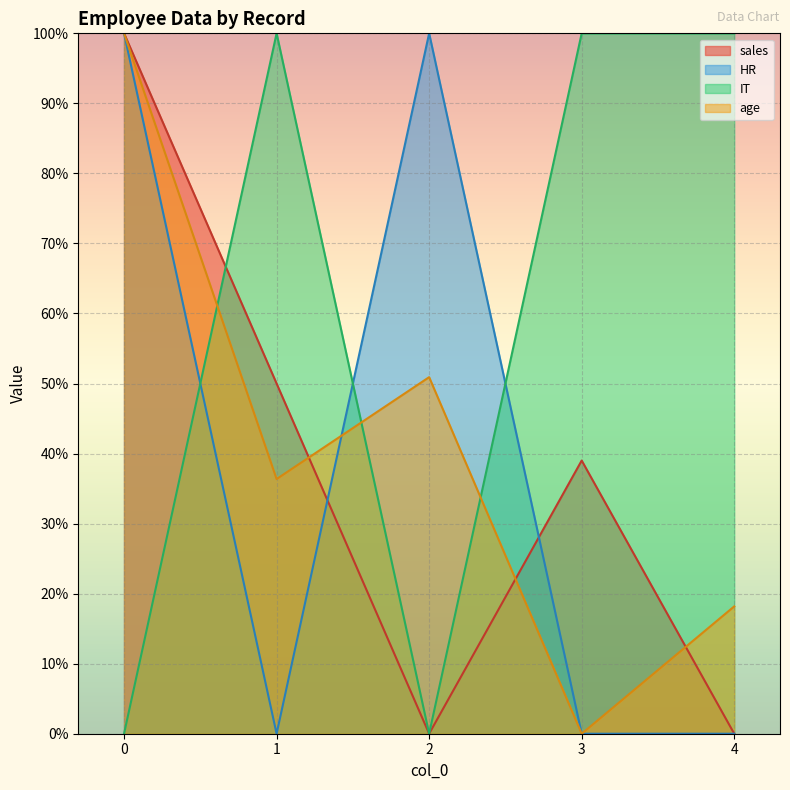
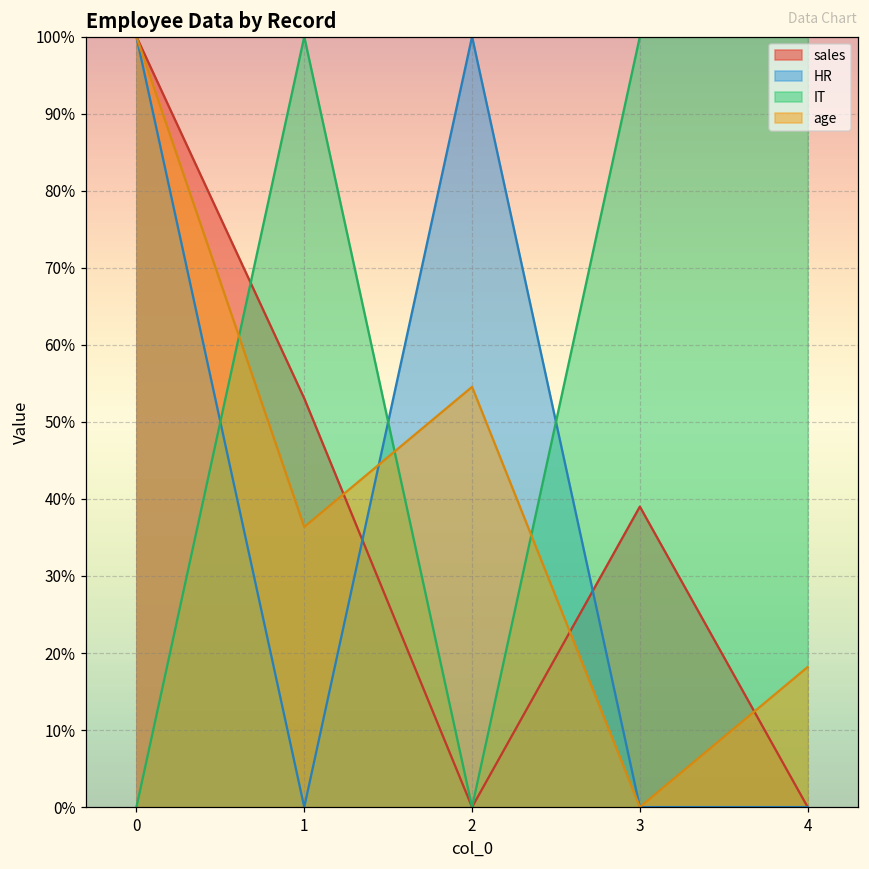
sales, 1: 50% -> 53%
age, 2: 51% -> 55%
